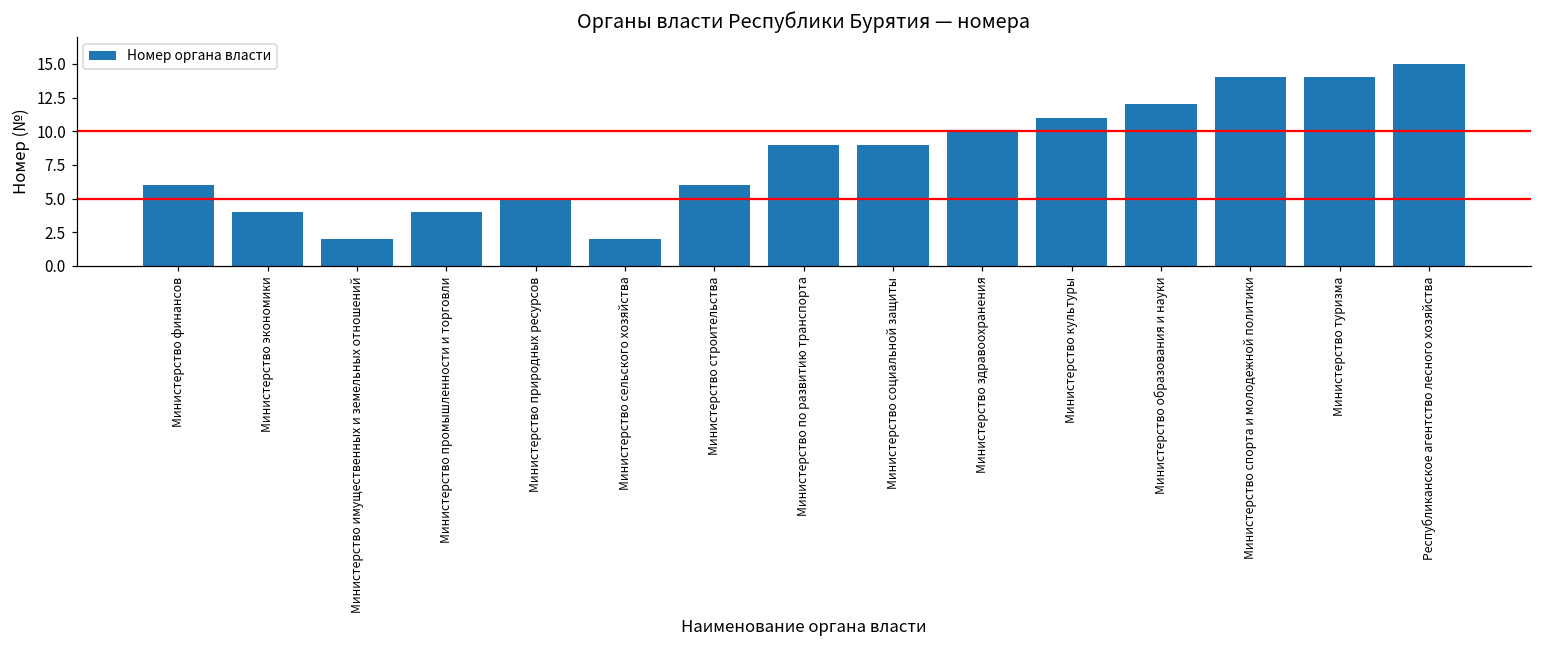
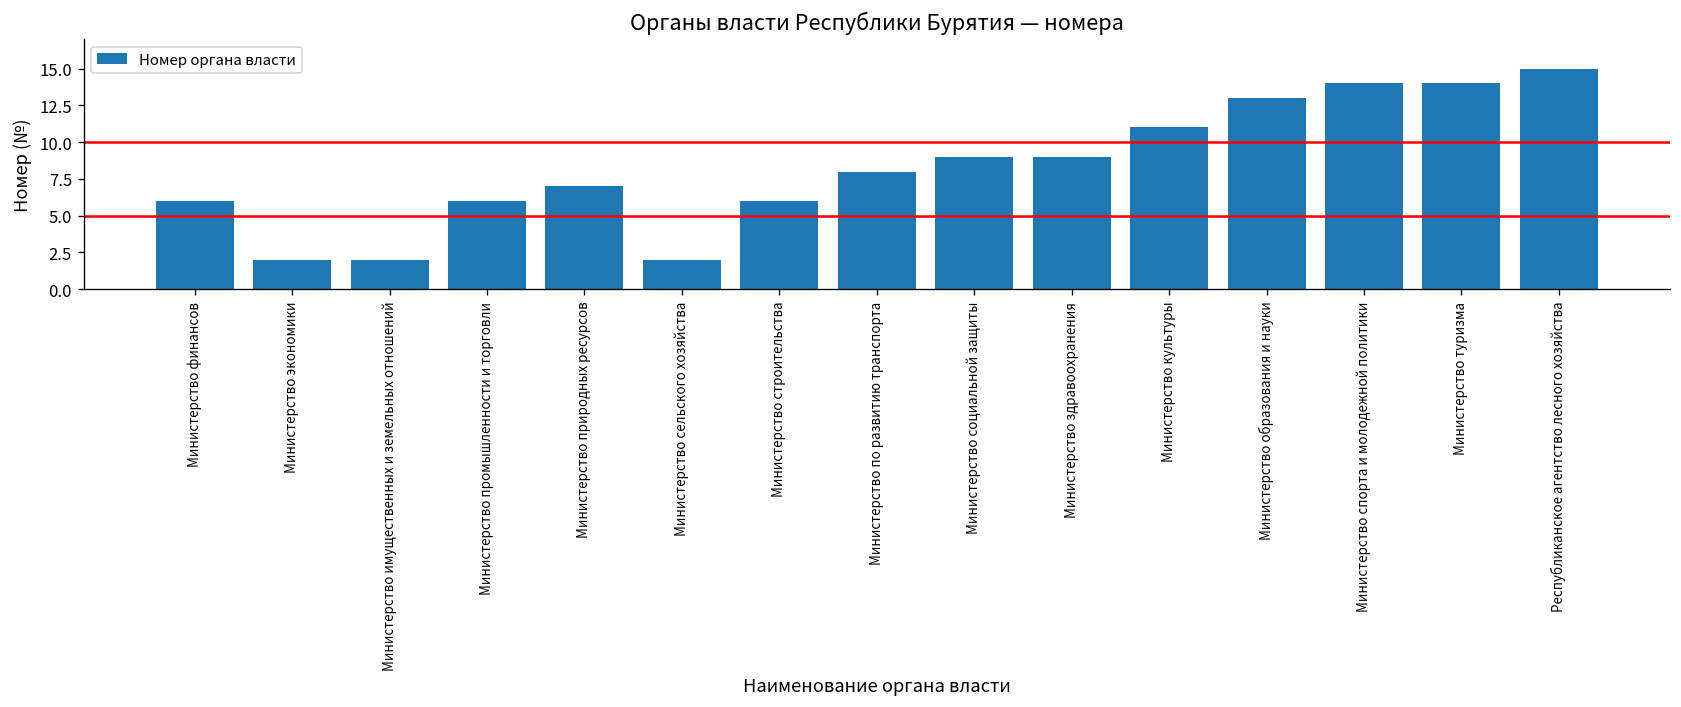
Министерство экономики: 4 -> 2
Министерство промышленности и торговли: 4 -> 6
Министерство природных ресурсов: 5 -> 7
Министерство по развитию транспорта: 9 -> 8
Министерство здравоохранения: 10 -> 9
Министерство образования и науки: 12 -> 13
